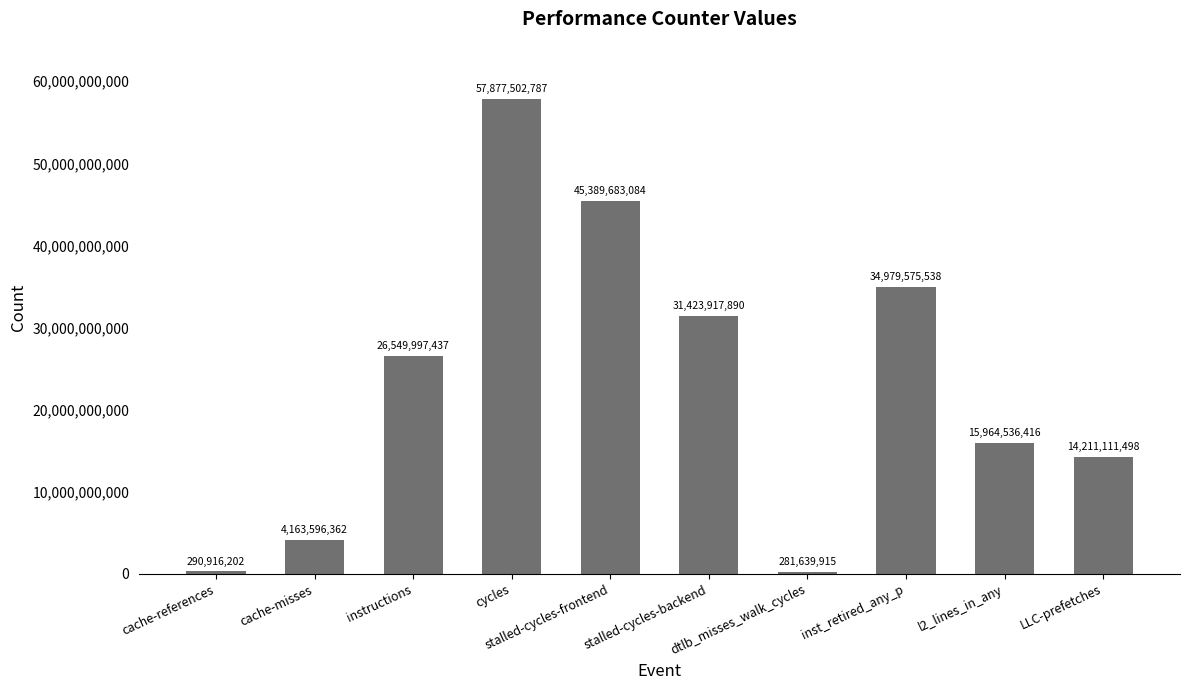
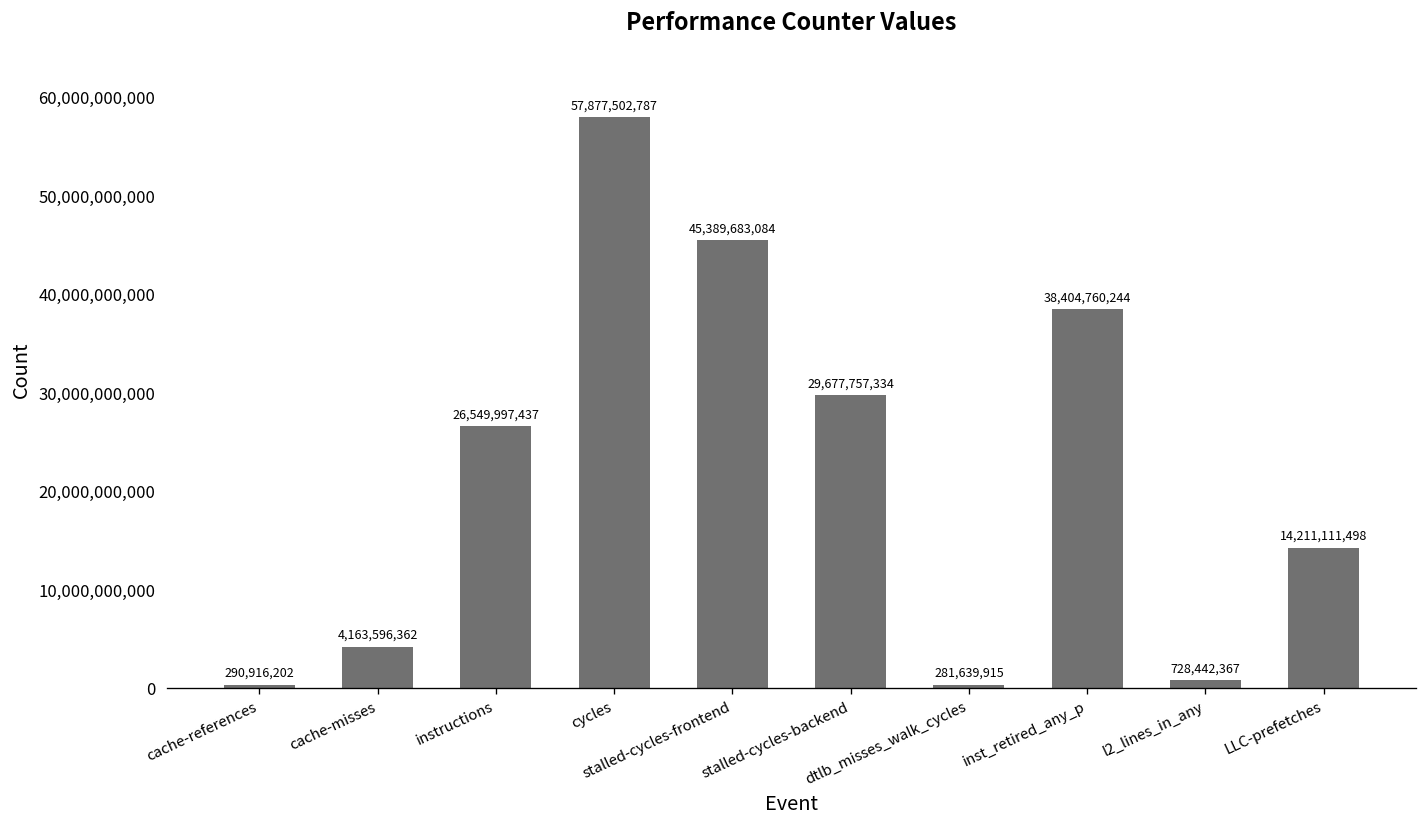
stalled-cycles-backend: 31,423,917,890 -> 29,677,757,334
inst_retired_any_p: 34,979,575,538 -> 38,404,760,244
l2_lines_in_any: 15,964,536,416 -> 728,442,367
